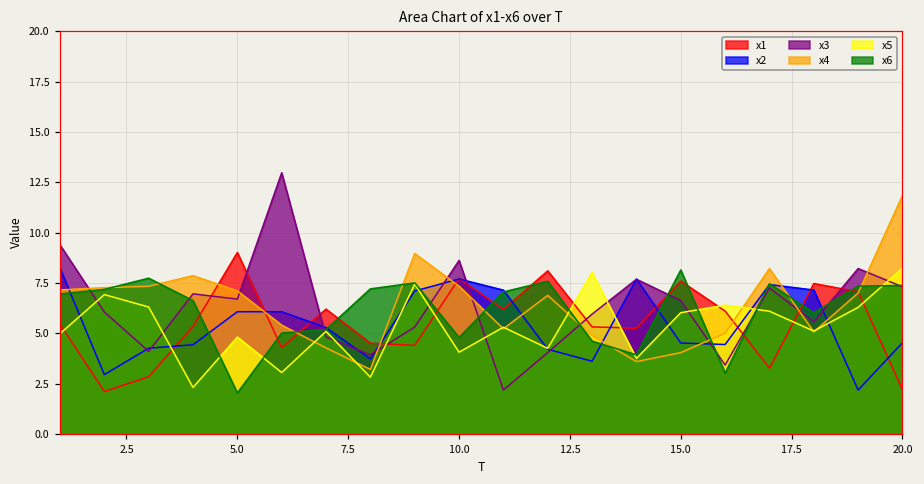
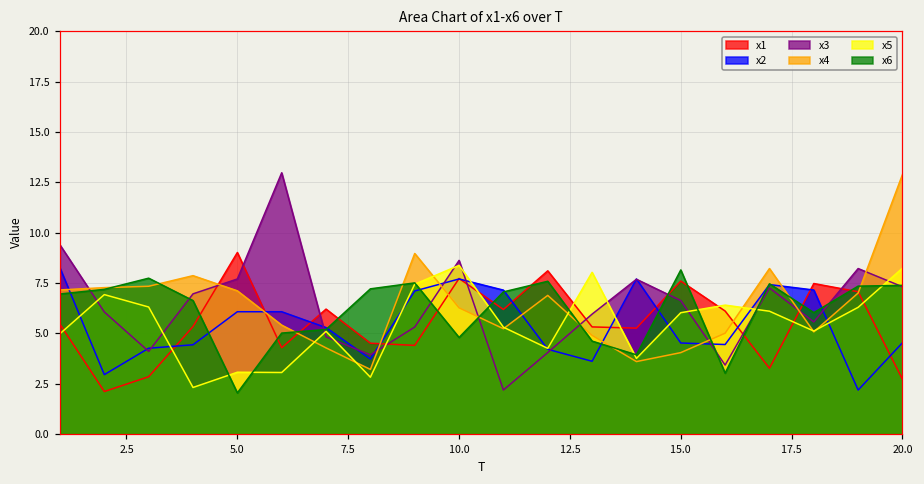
x3, 5.0: 6.7 -> 7.7
x5, 5.0: 4.8 -> 3.1
x4, 10.0: 7.3 -> 6.3
x5, 10.0: 4.1 -> 8.4
x1, 20.0: 2.2 -> 2.7
x4, 20.0: 11.8 -> 12.9
